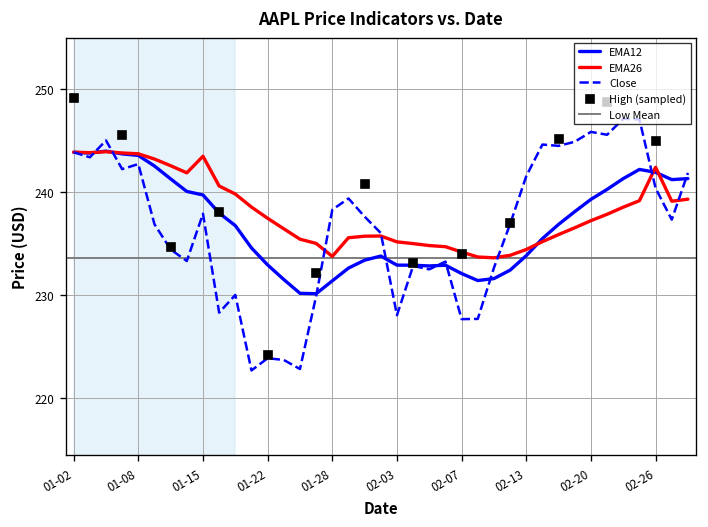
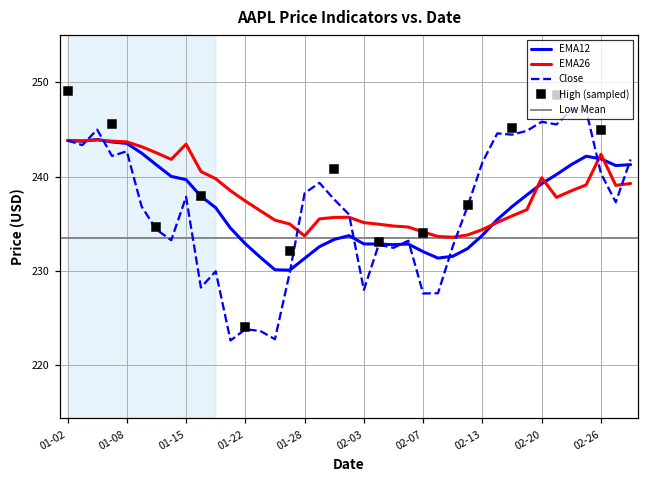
EMA26, 02-20: 237 -> 240
